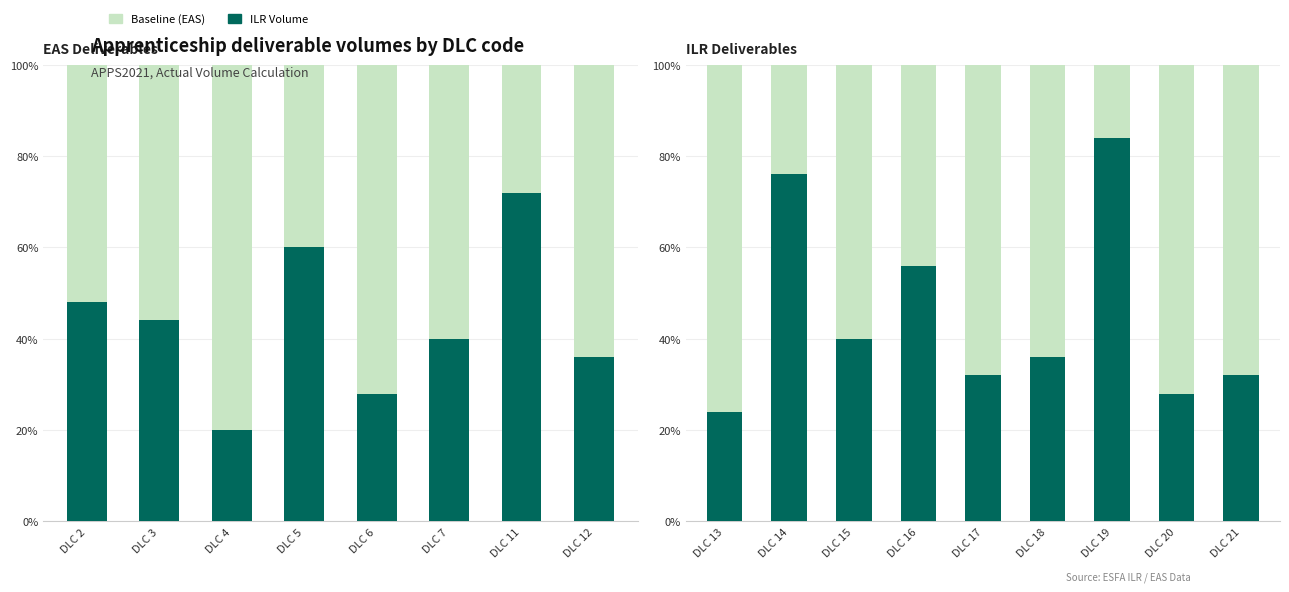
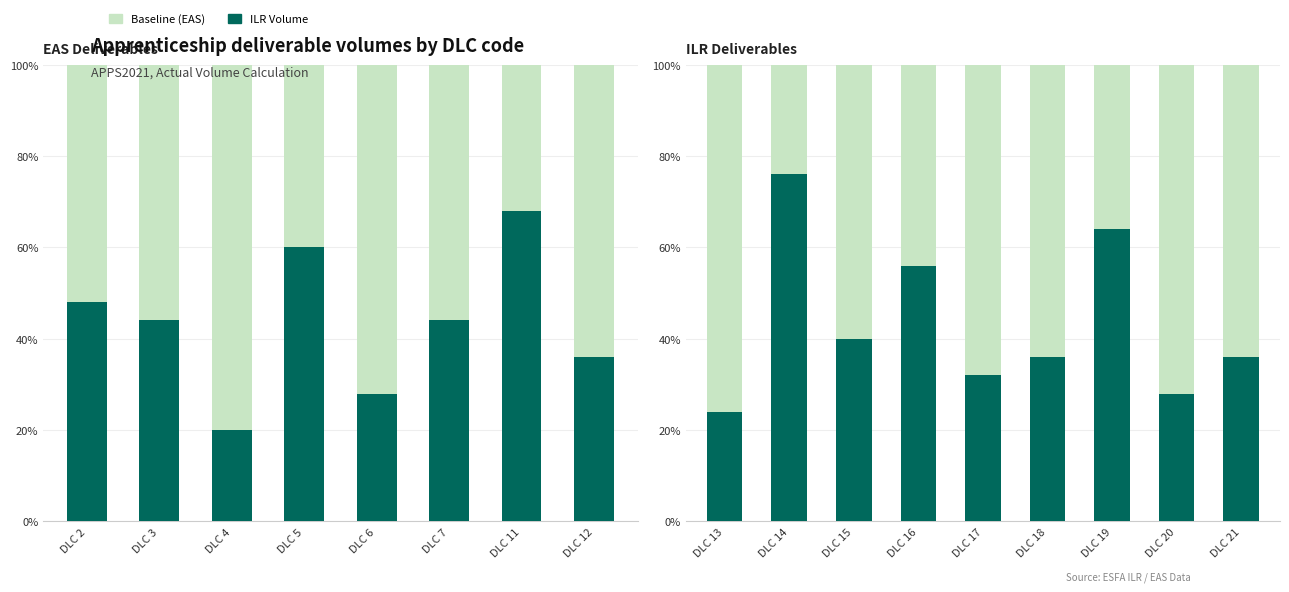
EAS Deliverables, ILR Volume, DLC 7: 40% -> 44%
EAS Deliverables, ILR Volume, DLC 11: 72% -> 68%
ILR Deliverables, ILR Volume, DLC 19: 84% -> 64%
ILR Deliverables, ILR Volume, DLC 21: 32% -> 36%
